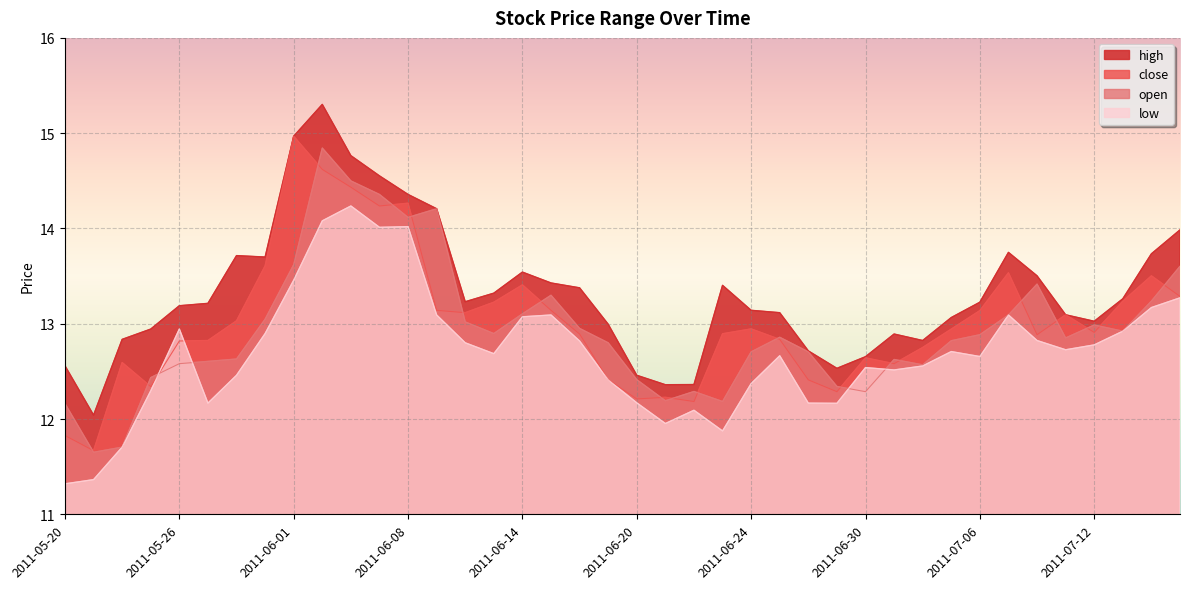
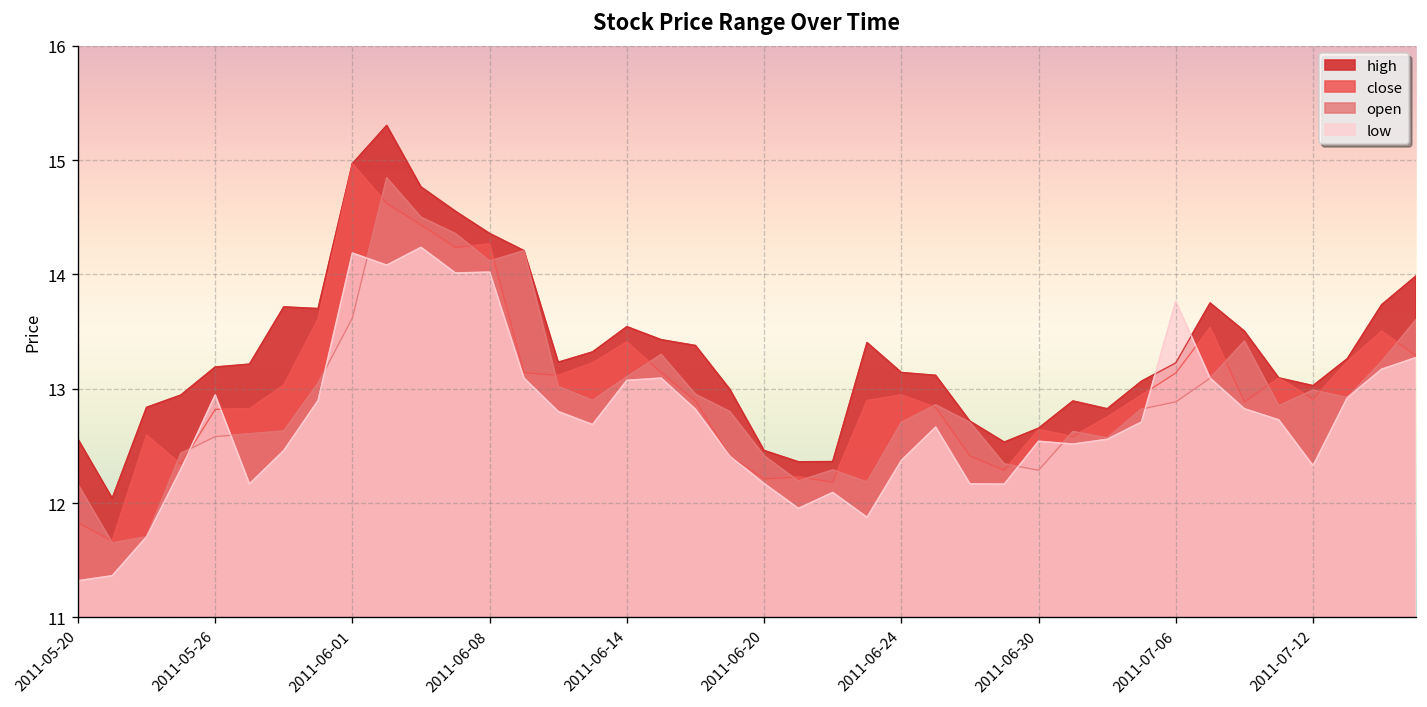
low, 2011-06-01: 13.5 -> 14.2
low, 2011-07-06: 12.7 -> 13.8
low, 2011-07-12: 12.8 -> 12.3
